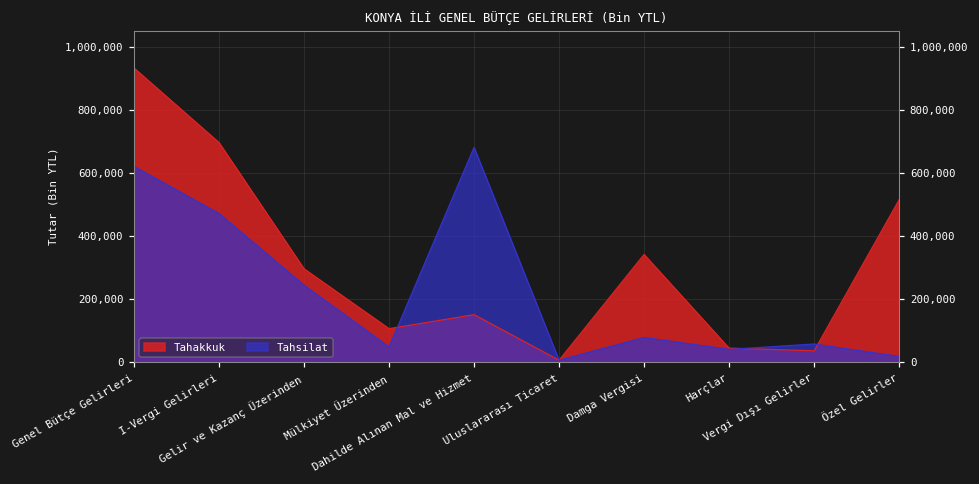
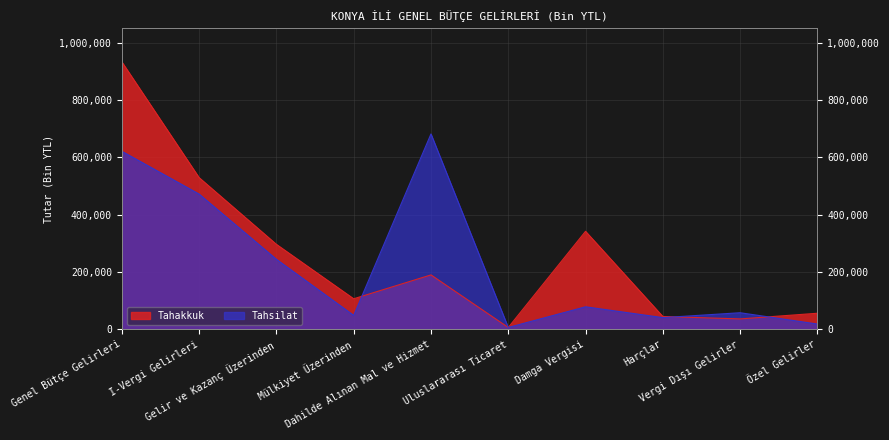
Tahakkuk, I-Vergi Gelirleri: 700,000 -> 530,000
Tahakkuk, Dahilde Alınan Mal ve Hizmet: 150,000 -> 190,000
Tahakkuk, Özel Gelirler: 520,000 -> 60,000
